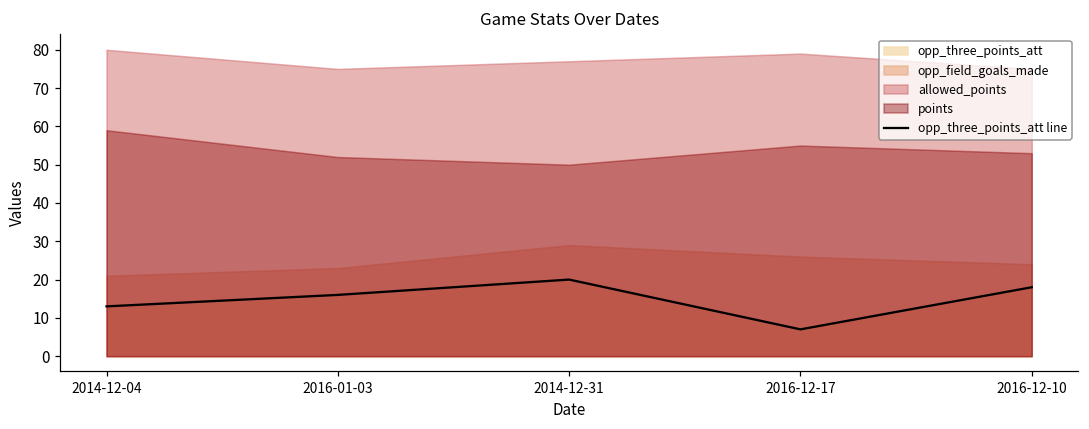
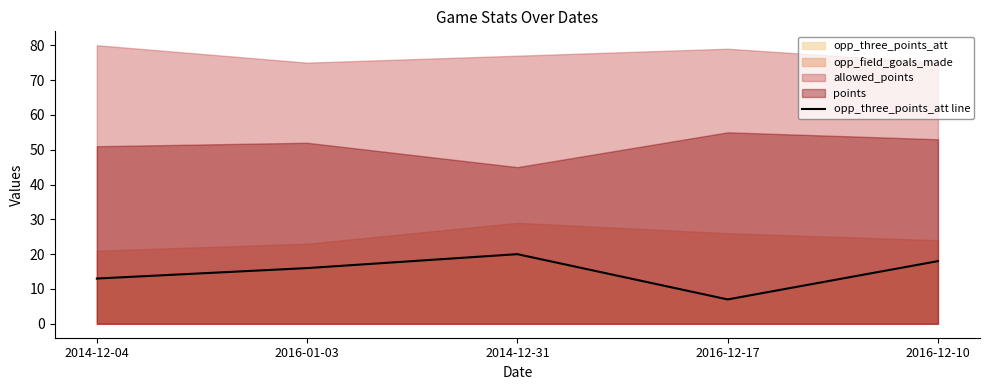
points, 2014-12-04: 59 -> 51
points, 2014-12-31: 50 -> 45
